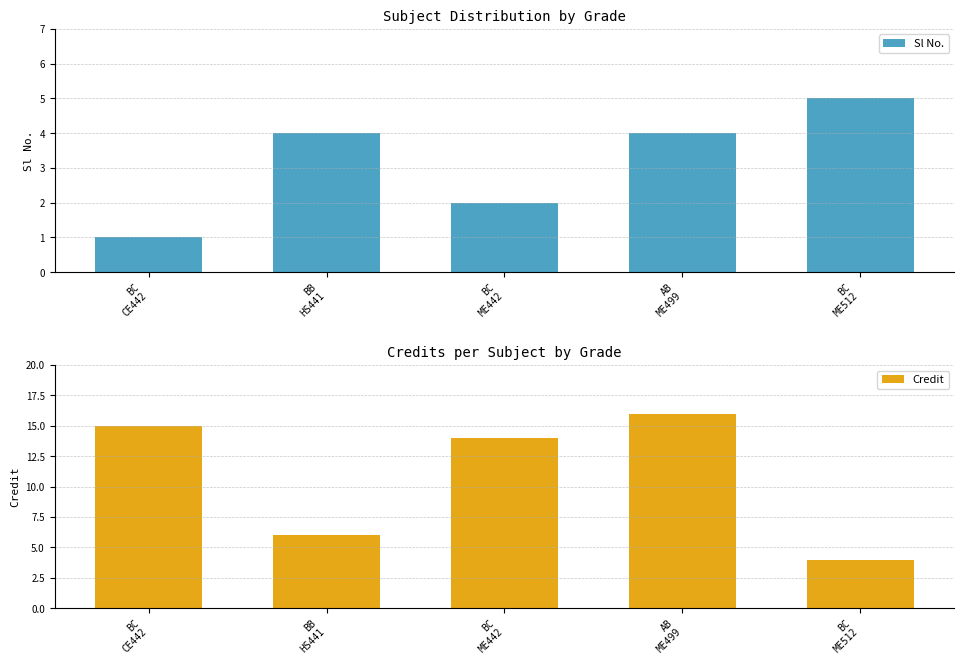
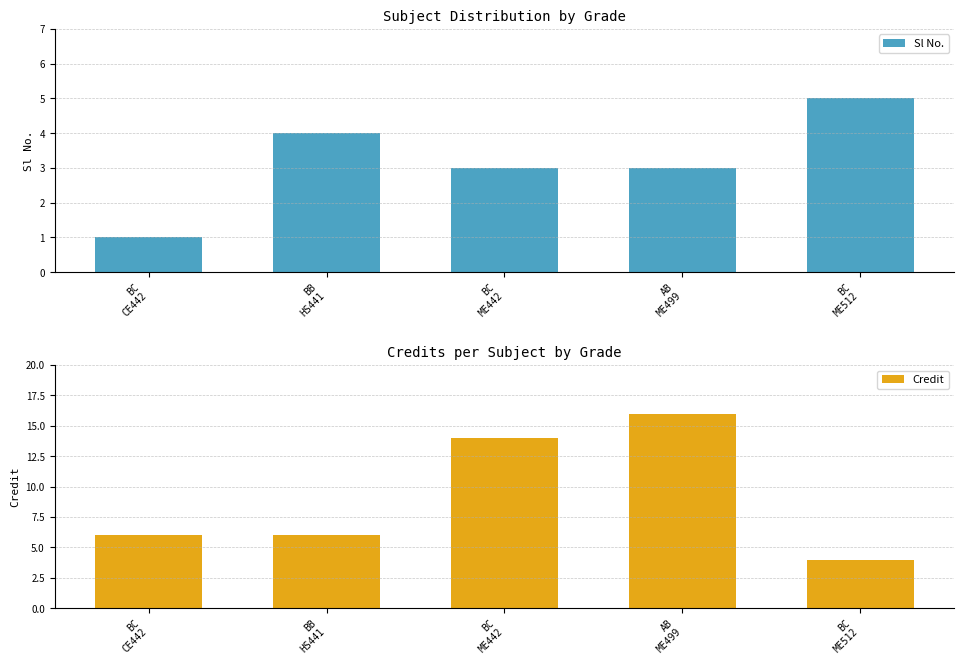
Subject Distribution by Grade, BC ME442: 2 -> 3
Subject Distribution by Grade, AB ME499: 4 -> 3
Credits per Subject by Grade, BC CE442: 15 -> 6
